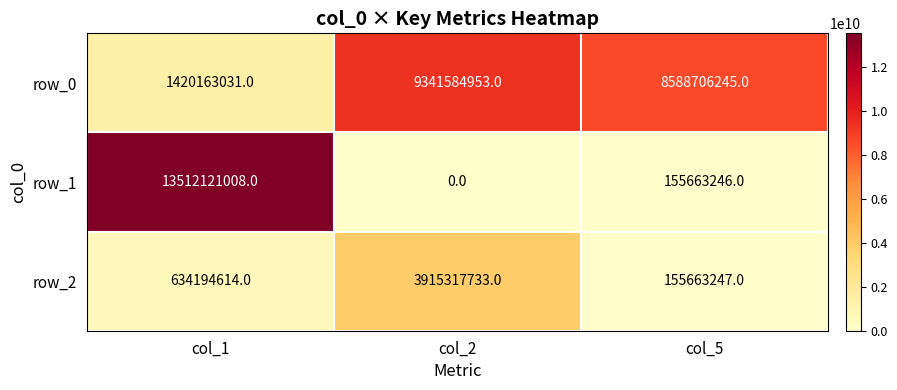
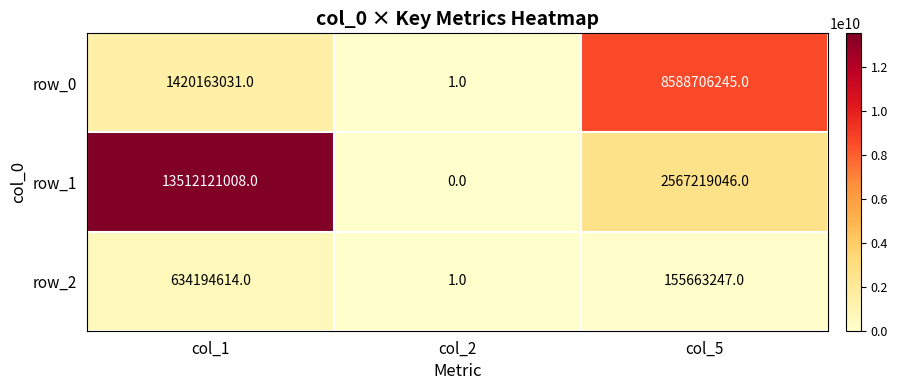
row_0, col_2: 9341584953.0 -> 1.0
row_1, col_5: 155663246.0 -> 2567219046.0
row_2, col_2: 3915317733.0 -> 1.0
